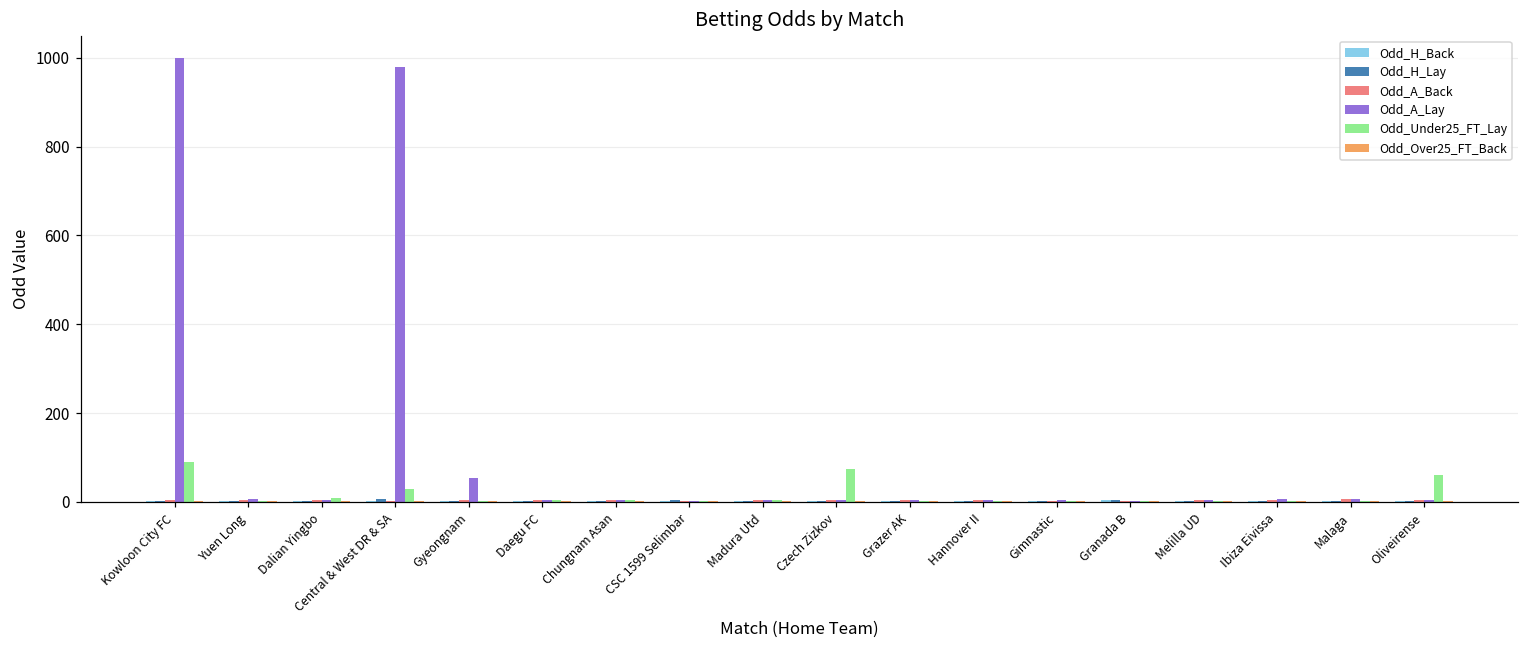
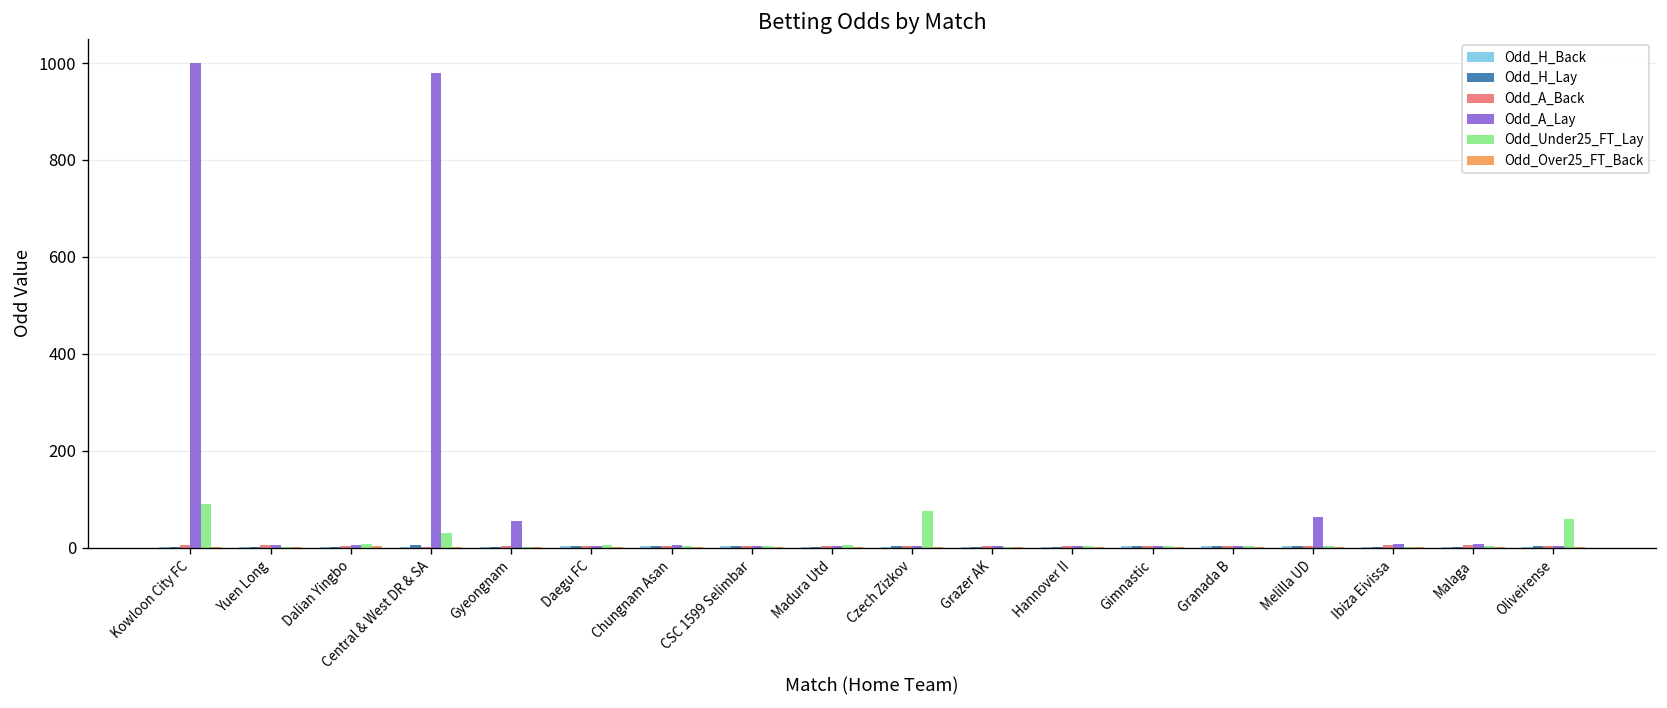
Odd_A_Lay, Melilla UD: 0 -> 60
